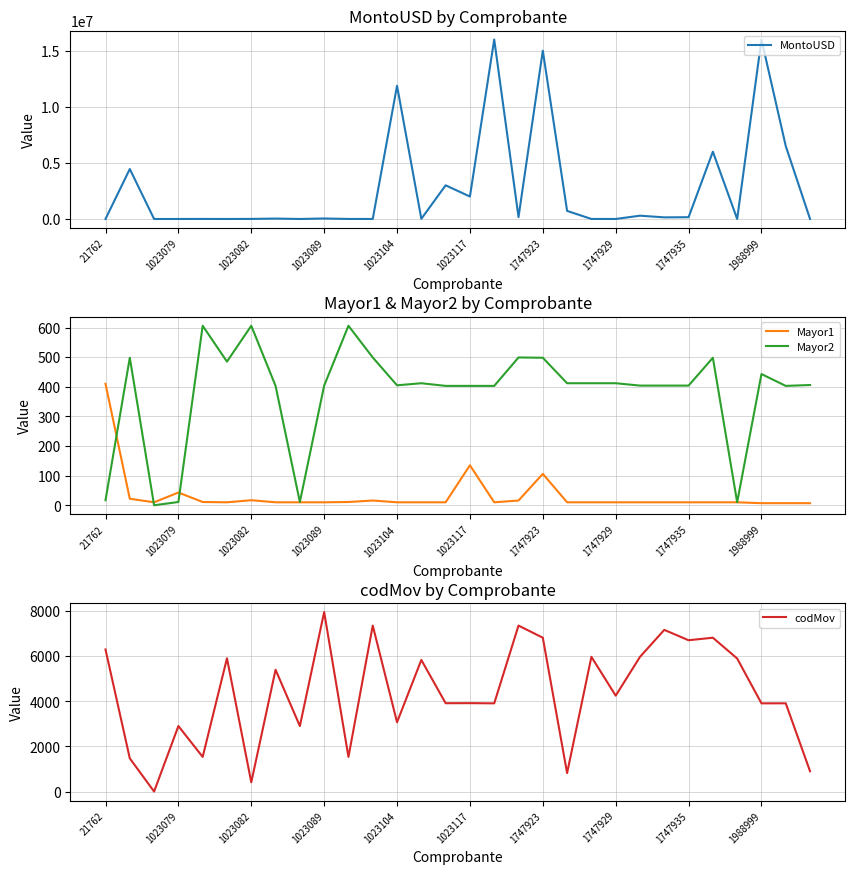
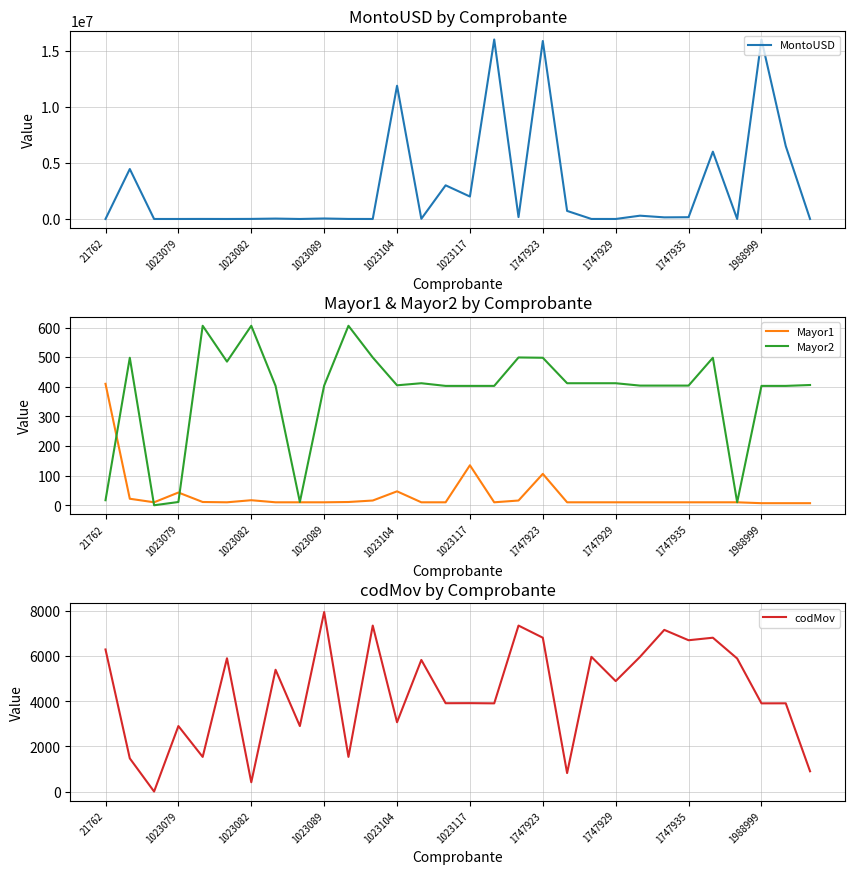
MontoUSD by Comprobante, 1747923: 15000000 -> 15900000
Mayor1 & Mayor2 by Comprobante, Mayor1, 1023104: 10 -> 50
Mayor1 & Mayor2 by Comprobante, Mayor2, 1988999: 440 -> 400
codMov by Comprobante, 1747929: 4200 -> 4900
